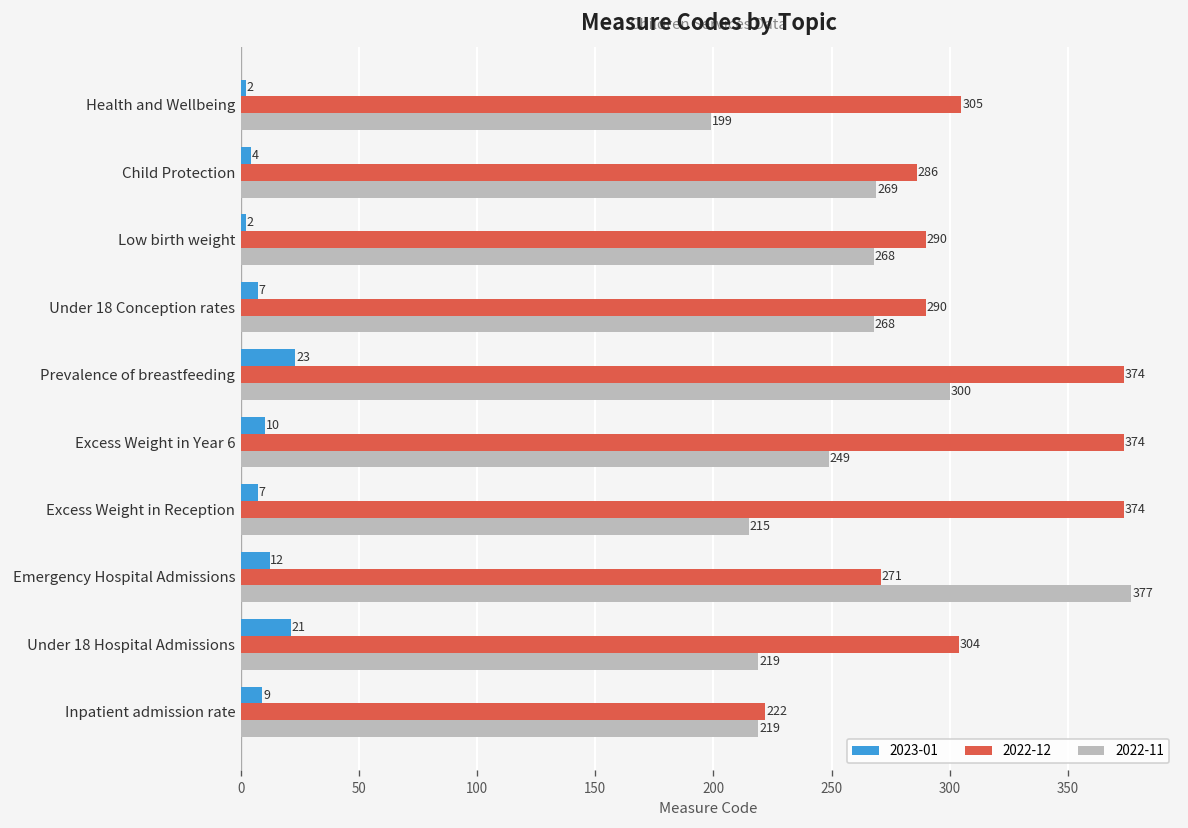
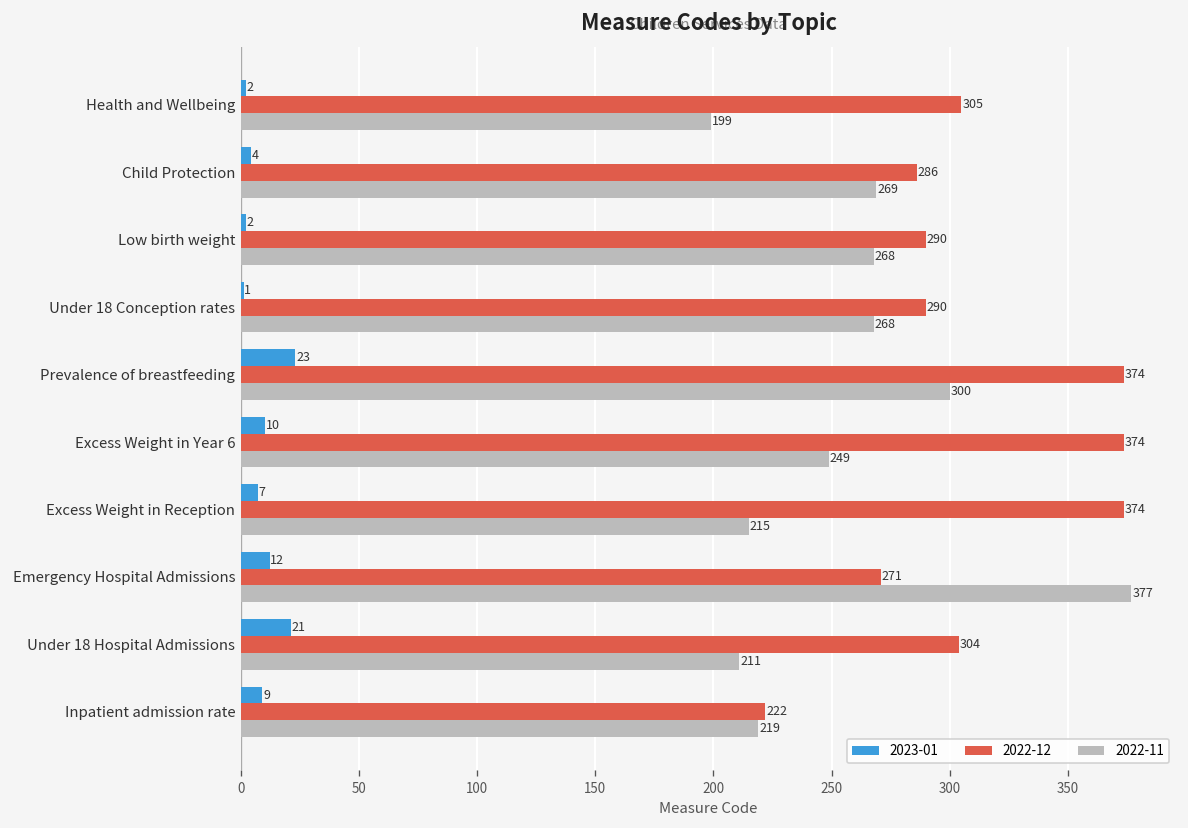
2023-01, Under 18 Conception rates: 7 -> 1
2022-11, Under 18 Hospital Admissions: 219 -> 211
